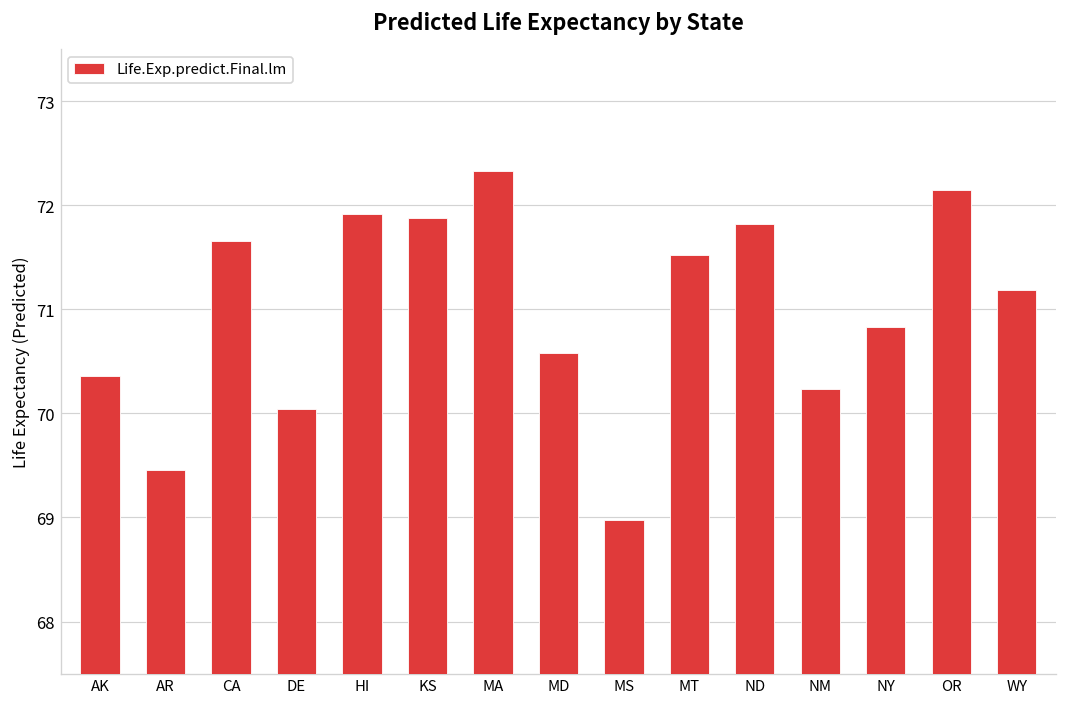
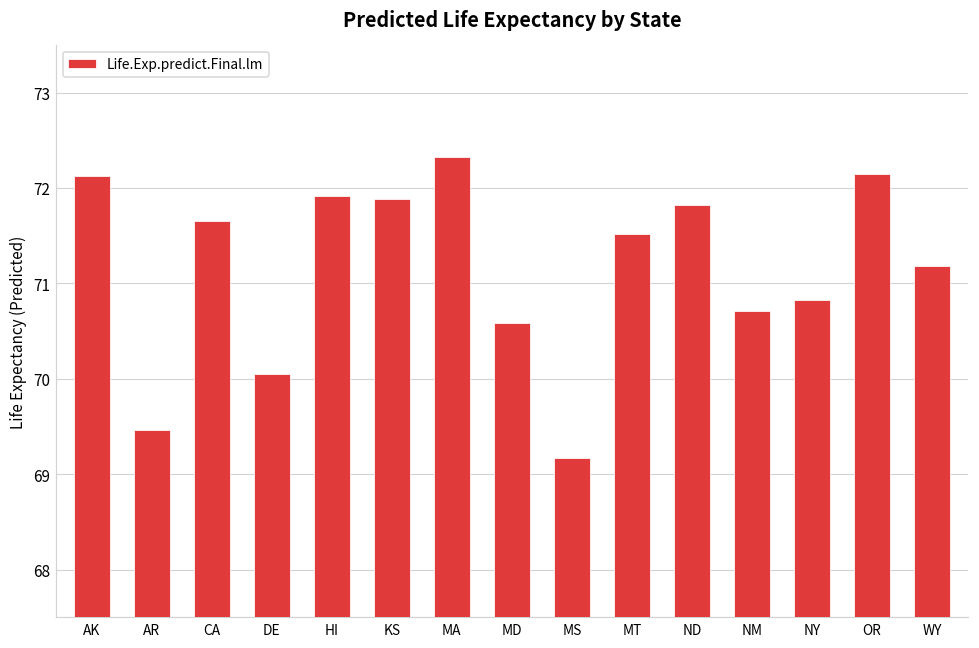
AK: 70.4 -> 72.1
MS: 69.0 -> 69.2
NM: 70.2 -> 70.7
